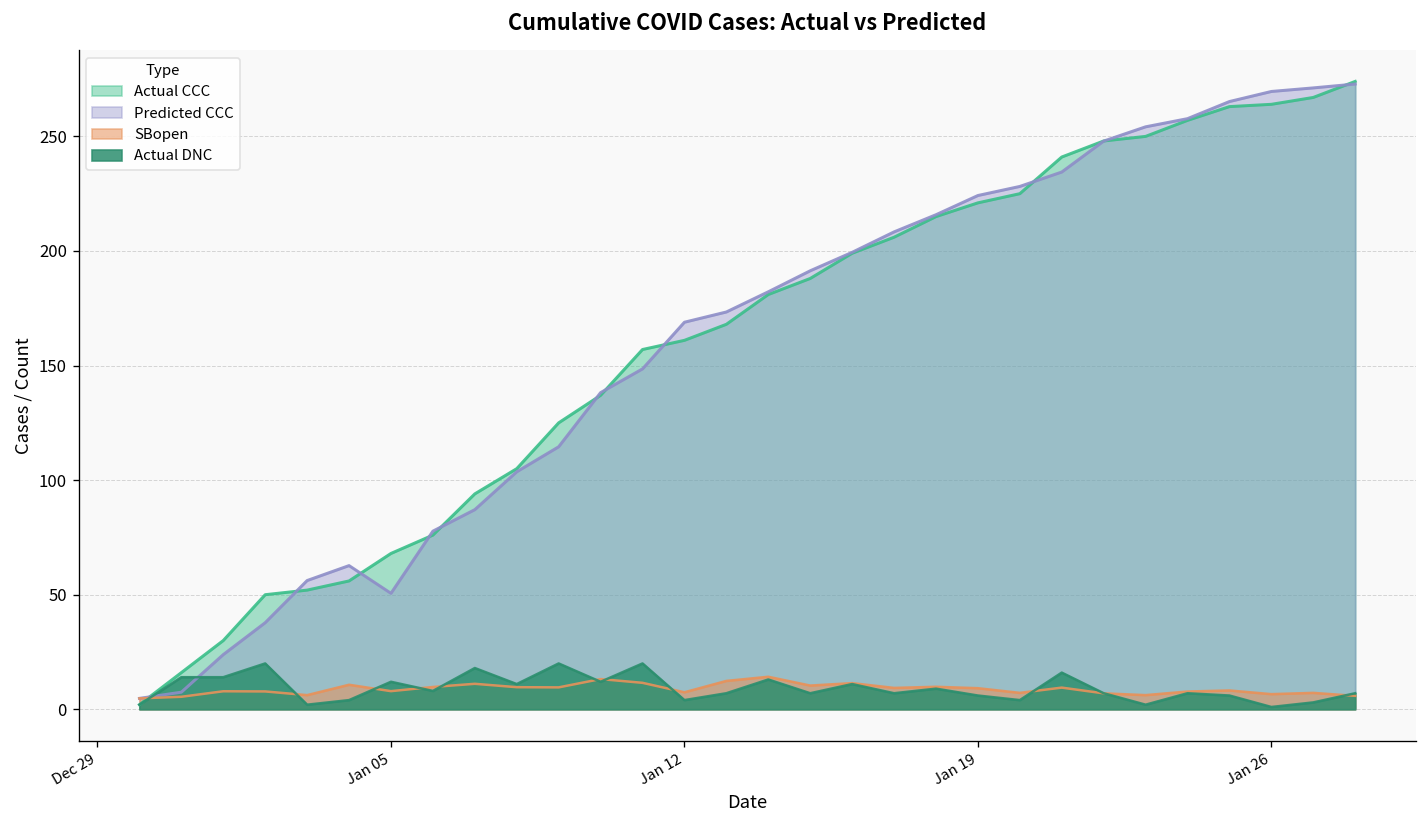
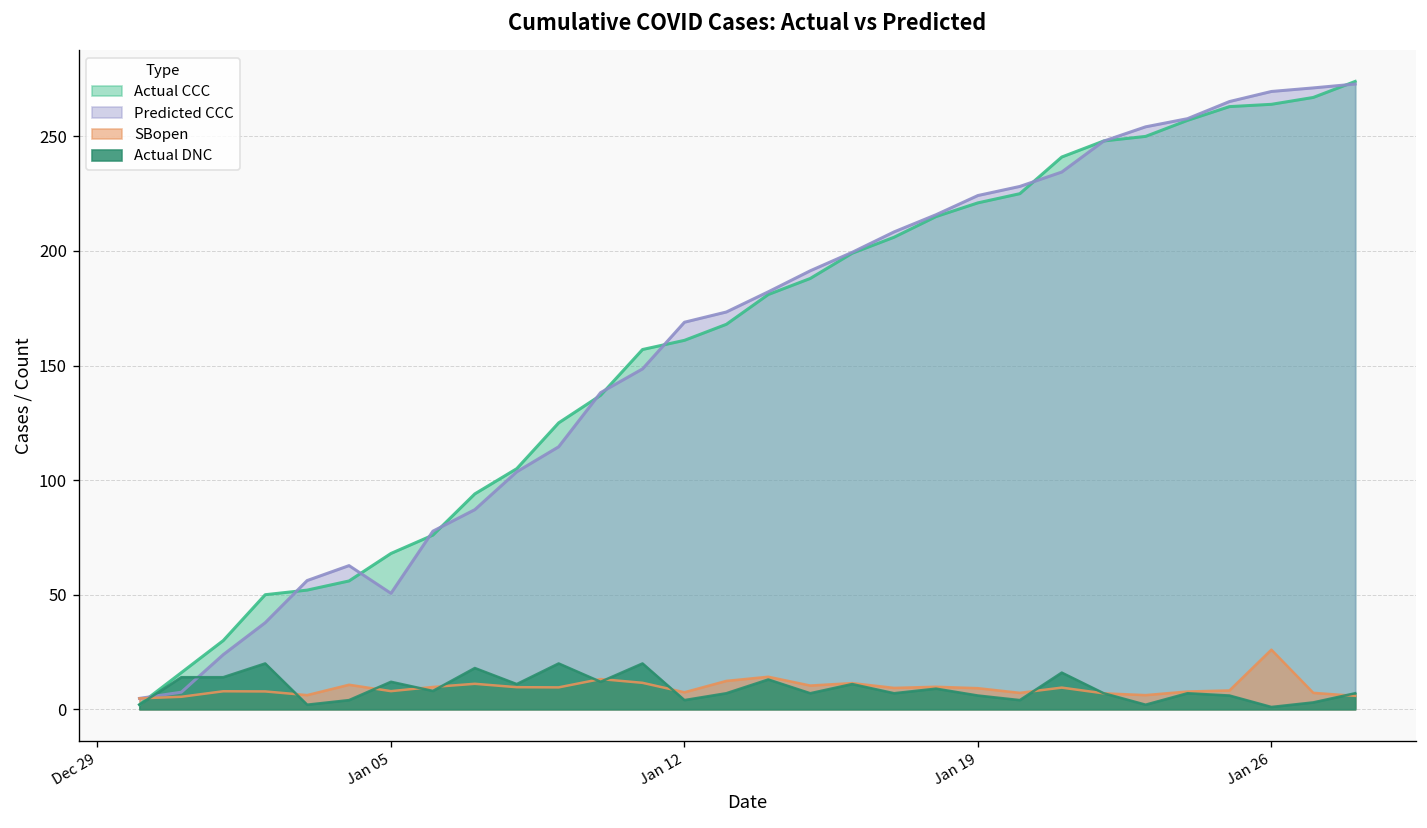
SBopen, Jan 26: 7 -> 26
